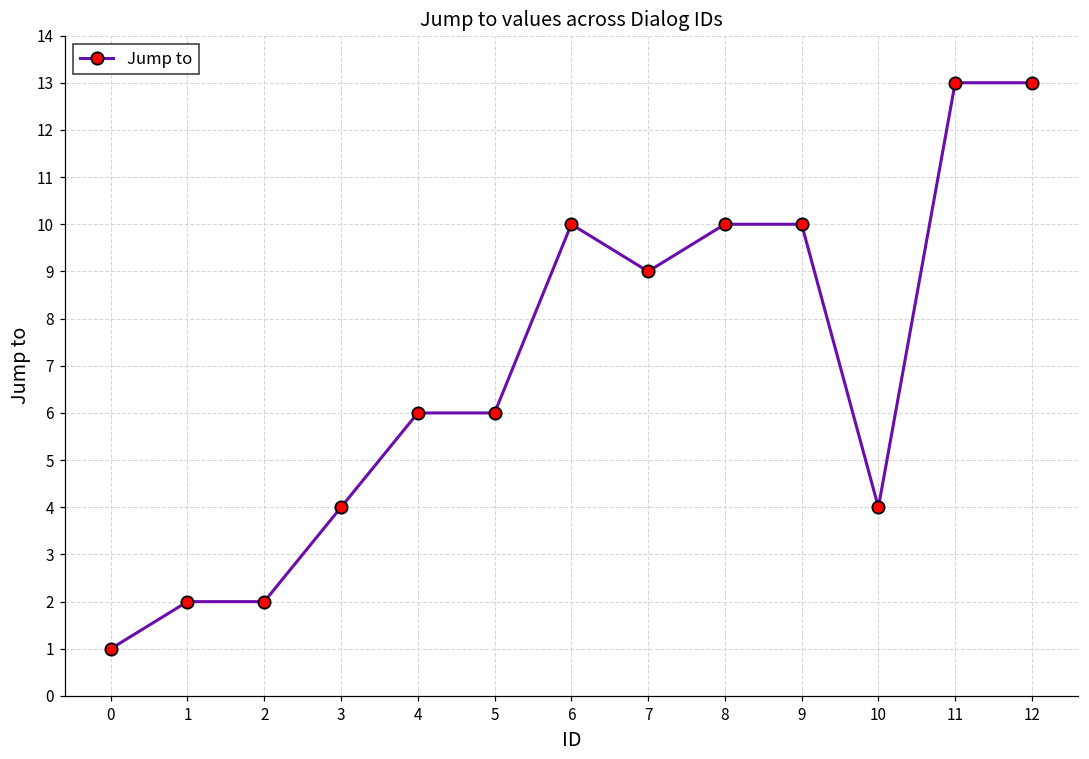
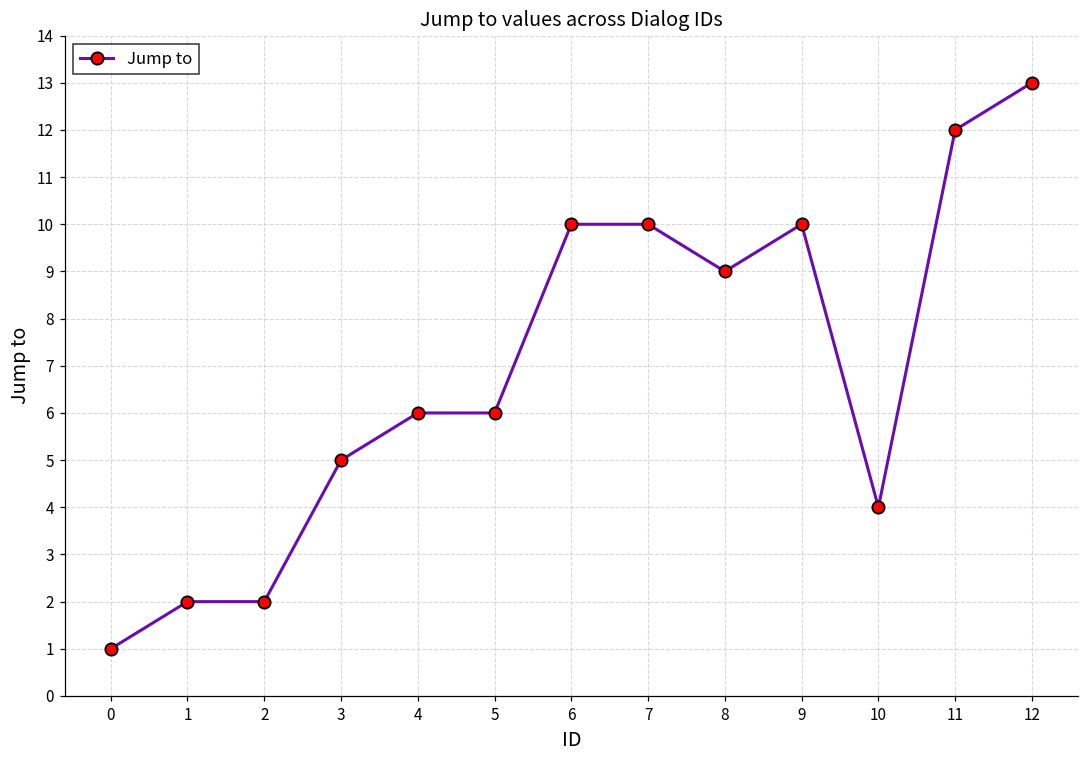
3: 4 -> 5
7: 9 -> 10
8: 10 -> 9
11: 13 -> 12
